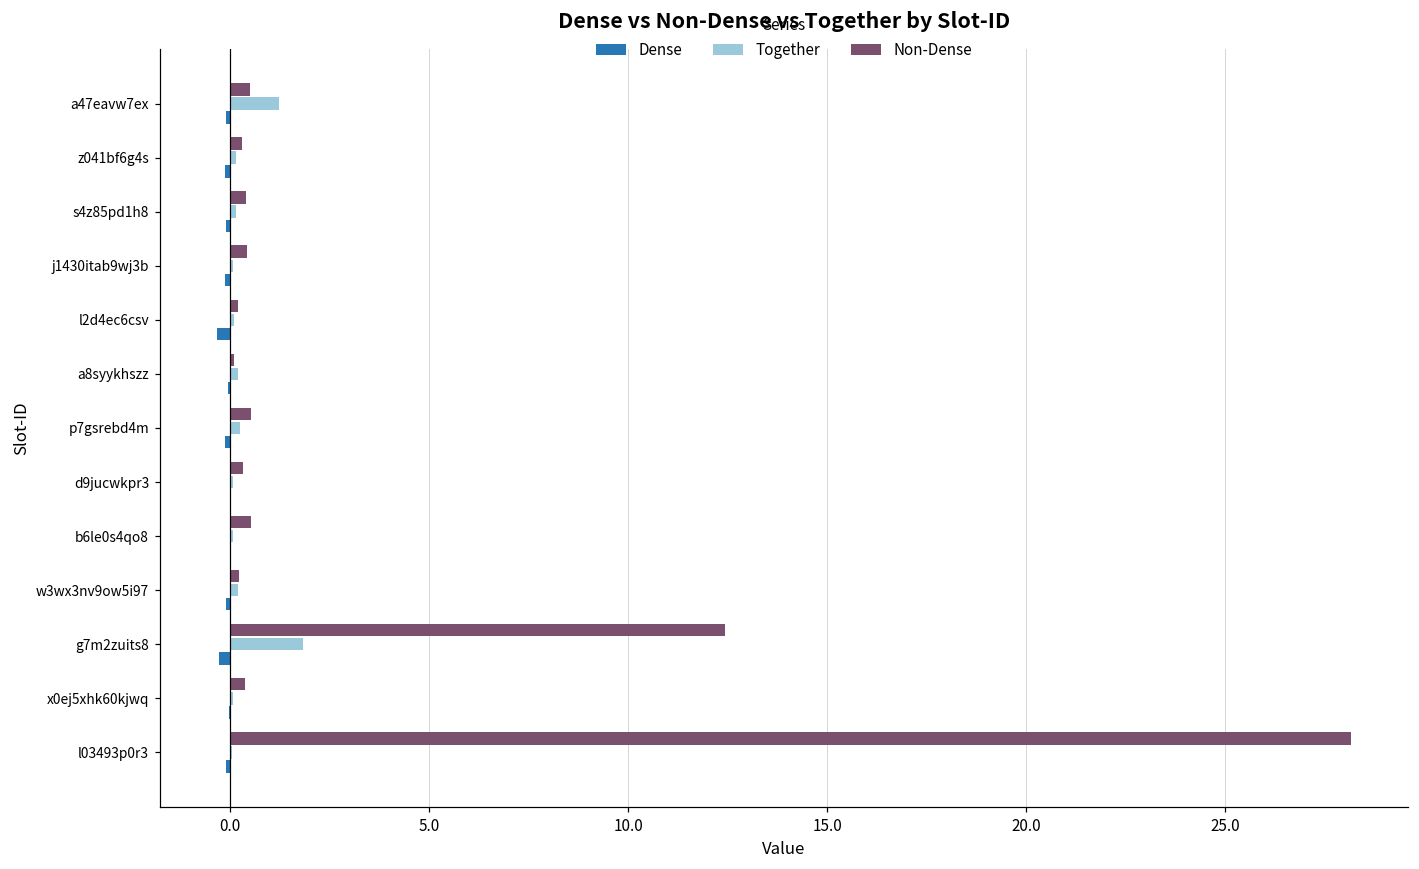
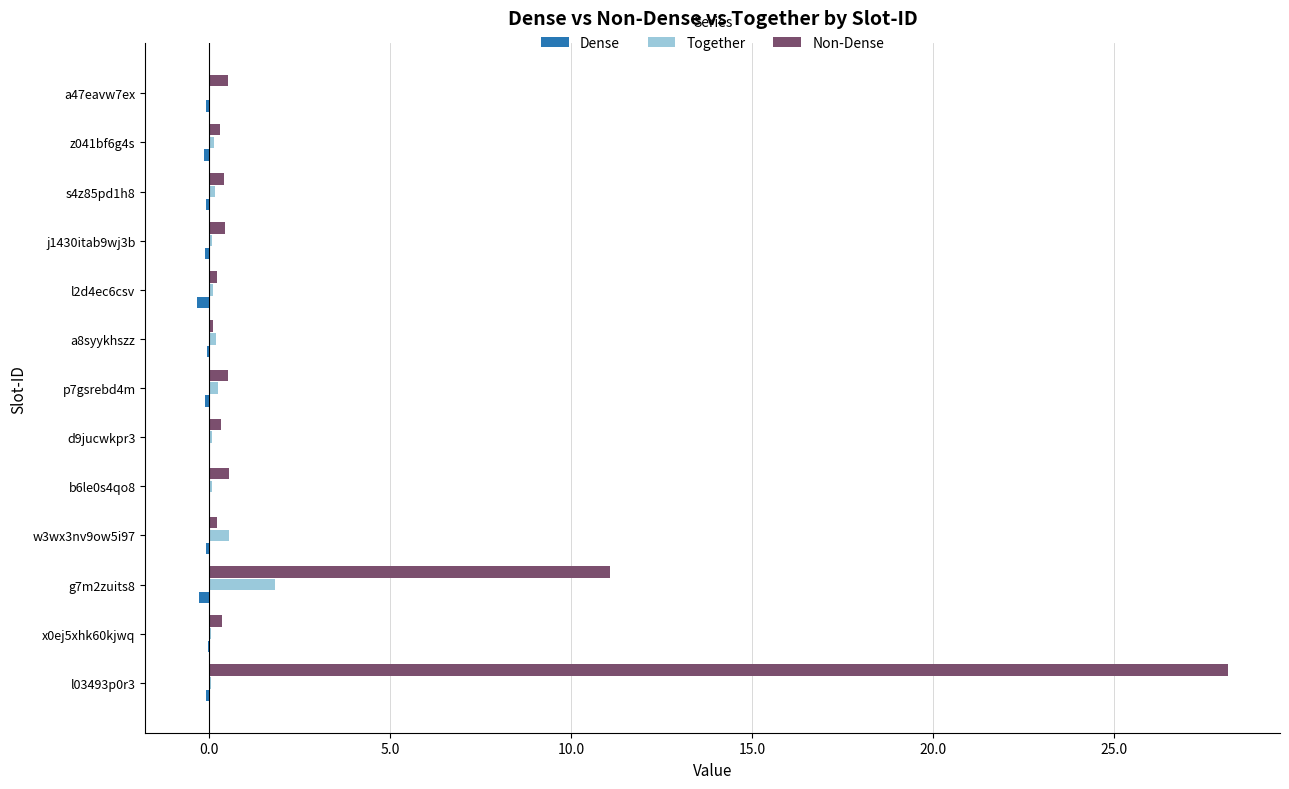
Together, a47eavw7ex: 1.2 -> 0.0
Together, w3wx3nv9ow5i97: 0.2 -> 0.6
Non-Dense, g7m2zuits8: 12.4 -> 11.1
